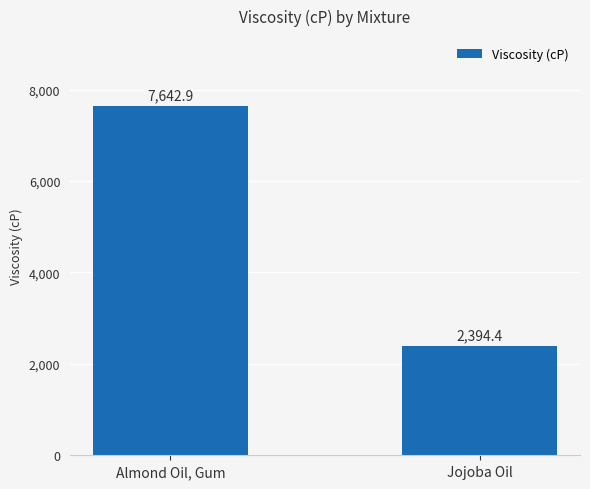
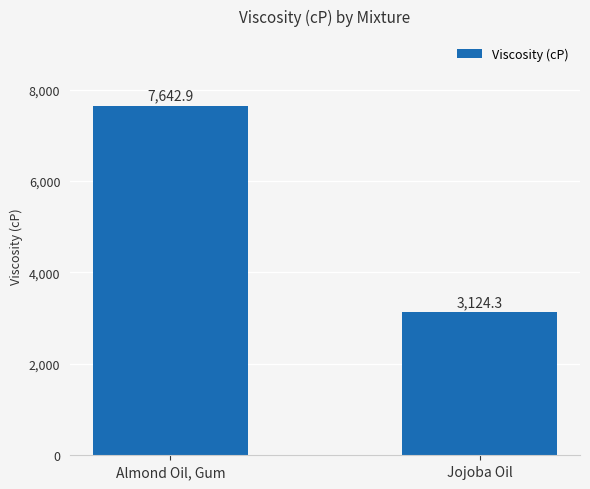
Jojoba Oil: 2,394.4 -> 3,124.3
